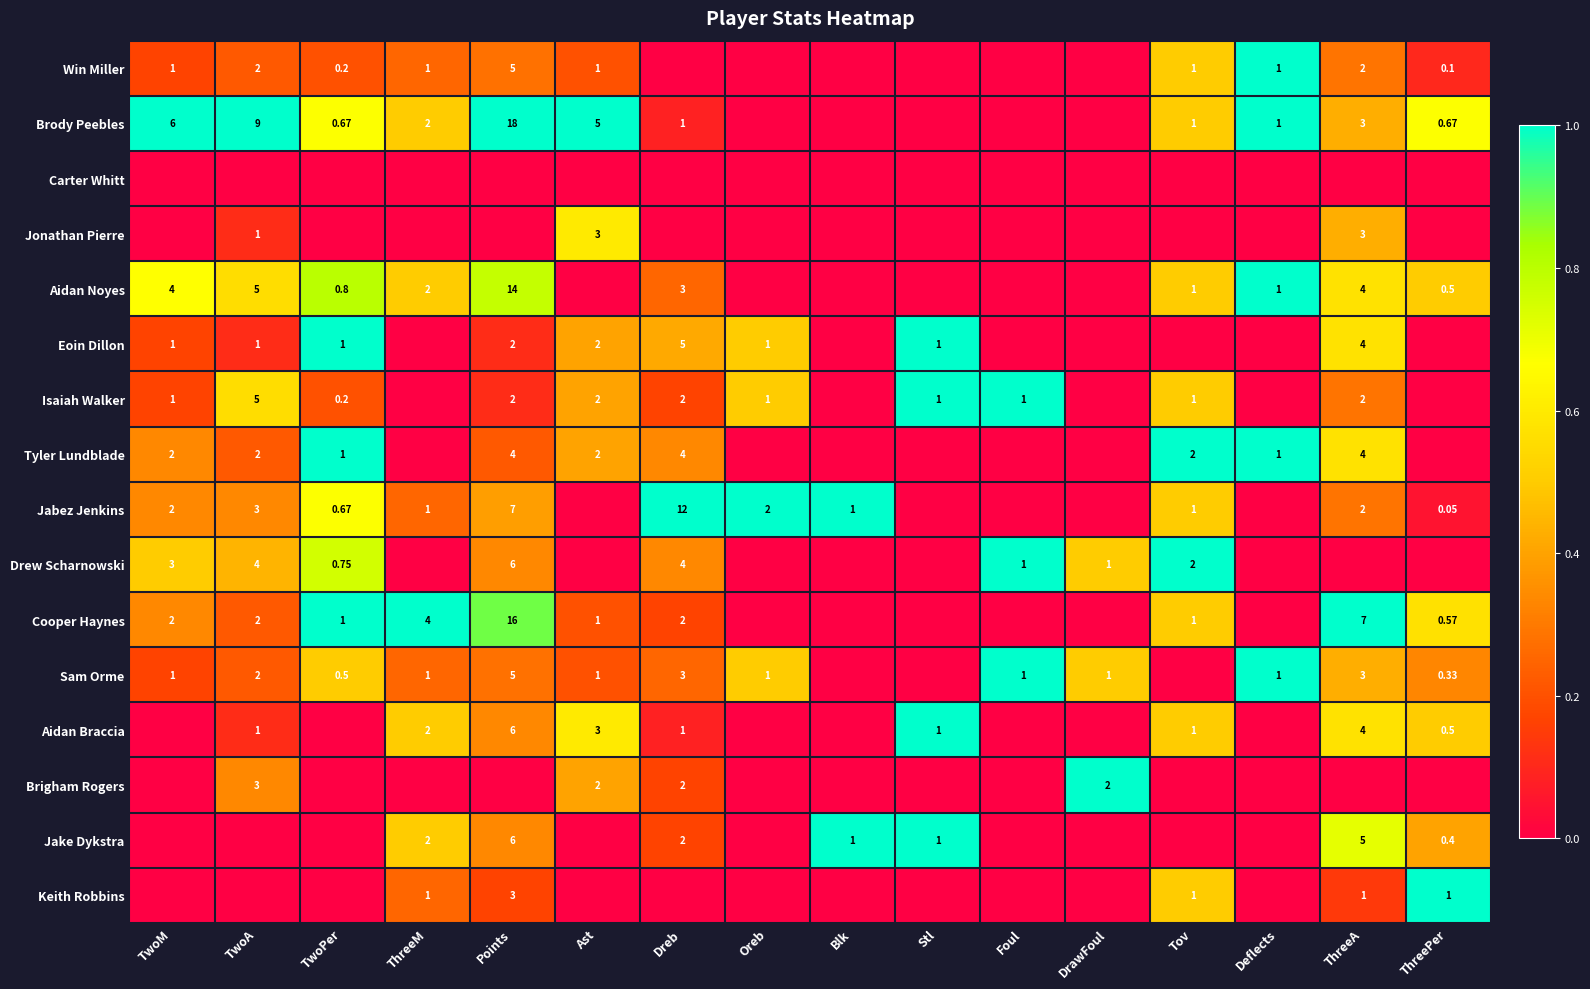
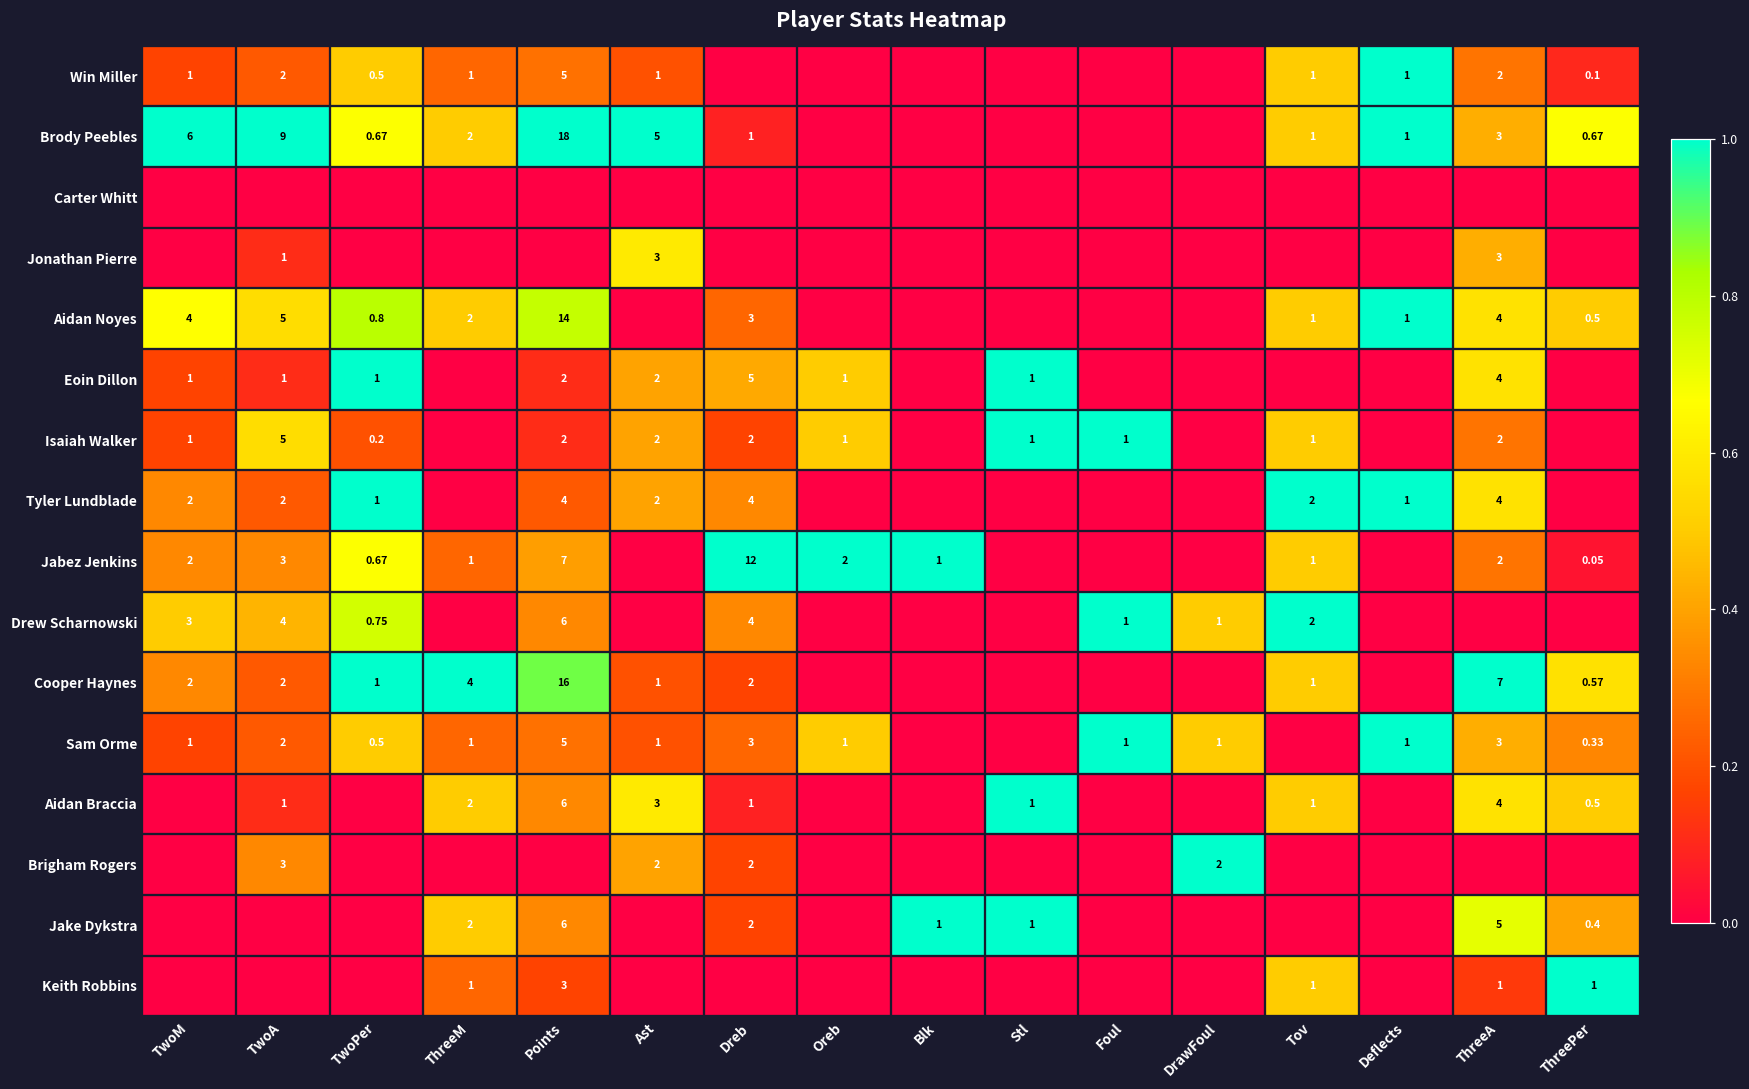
Win Miller, TwoPer: 0.2 -> 0.5
